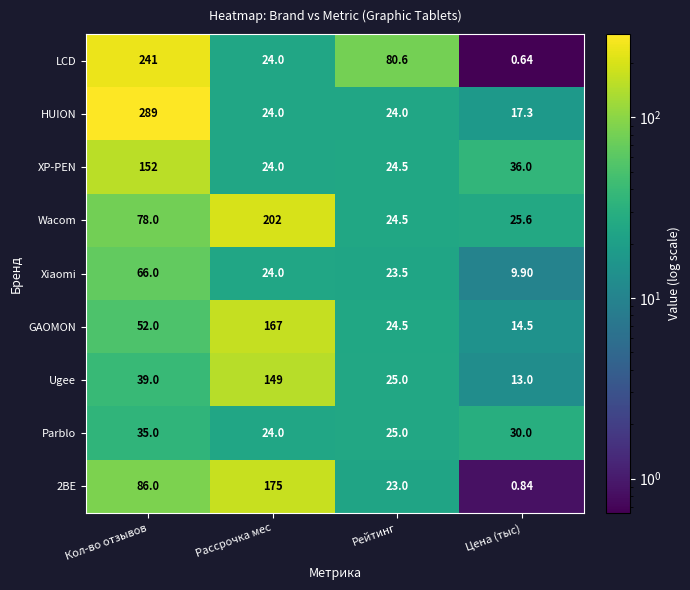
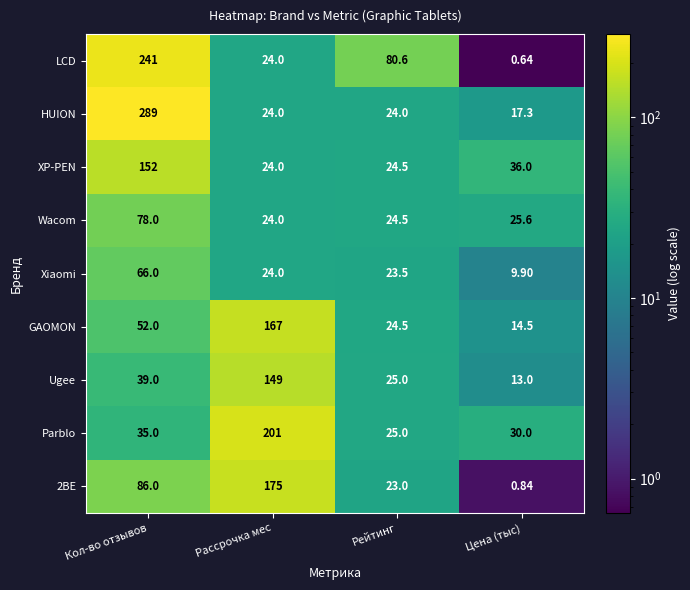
Wacom, Рассрочка мес: 202 -> 24.0
Parblo, Рассрочка мес: 24.0 -> 201
